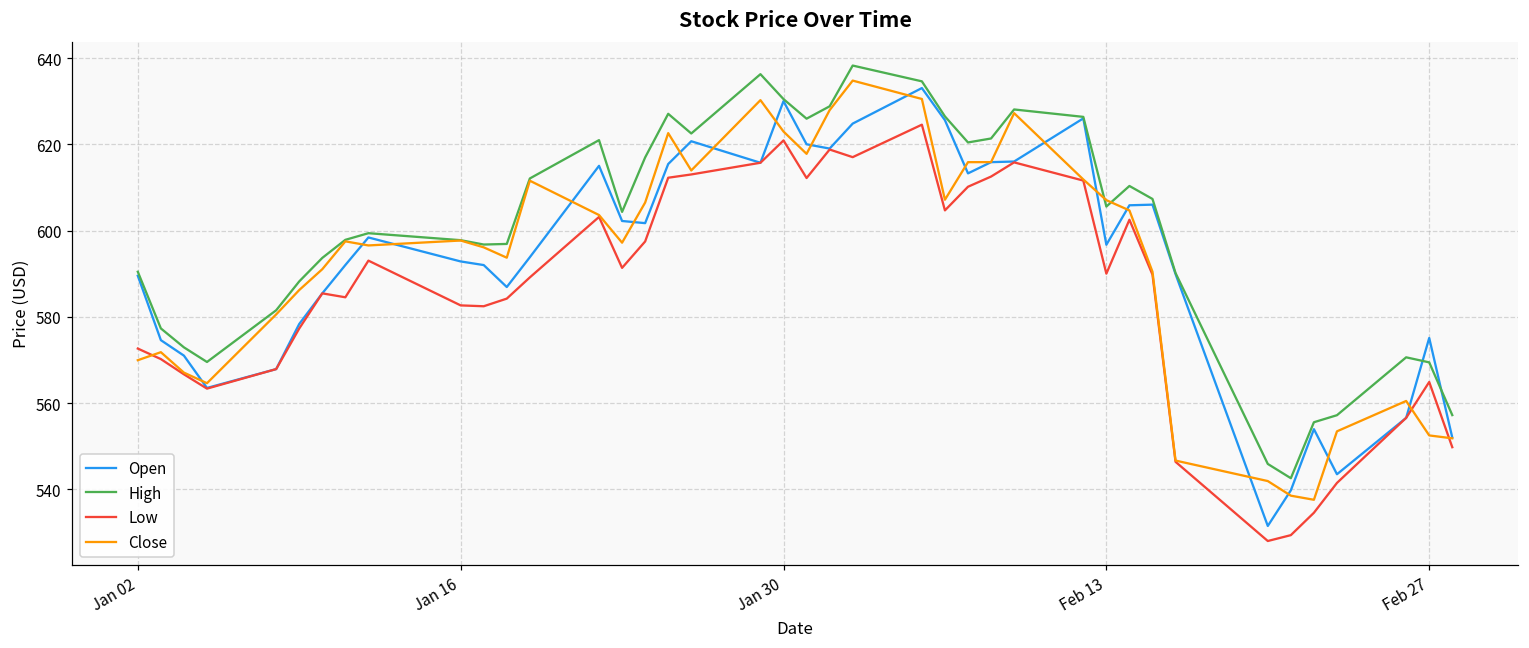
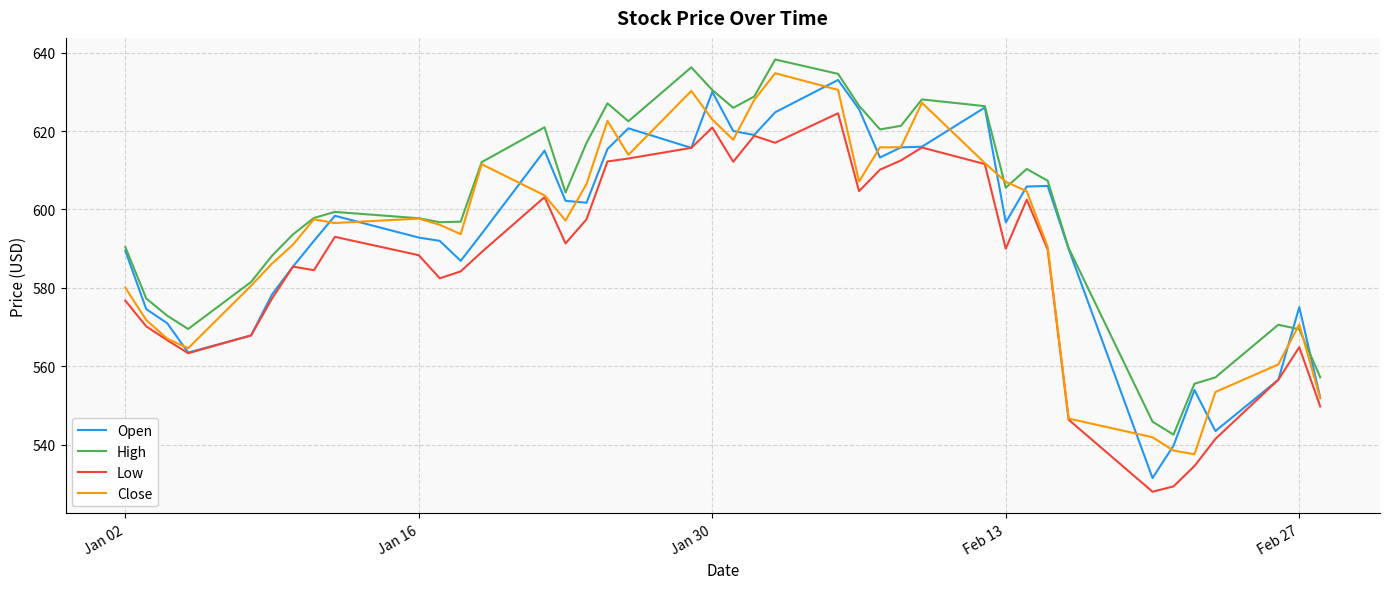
Low, Jan 02: 573 -> 577
Close, Jan 02: 570 -> 580
Low, Jan 16: 583 -> 588
Close, Feb 27: 552 -> 571
